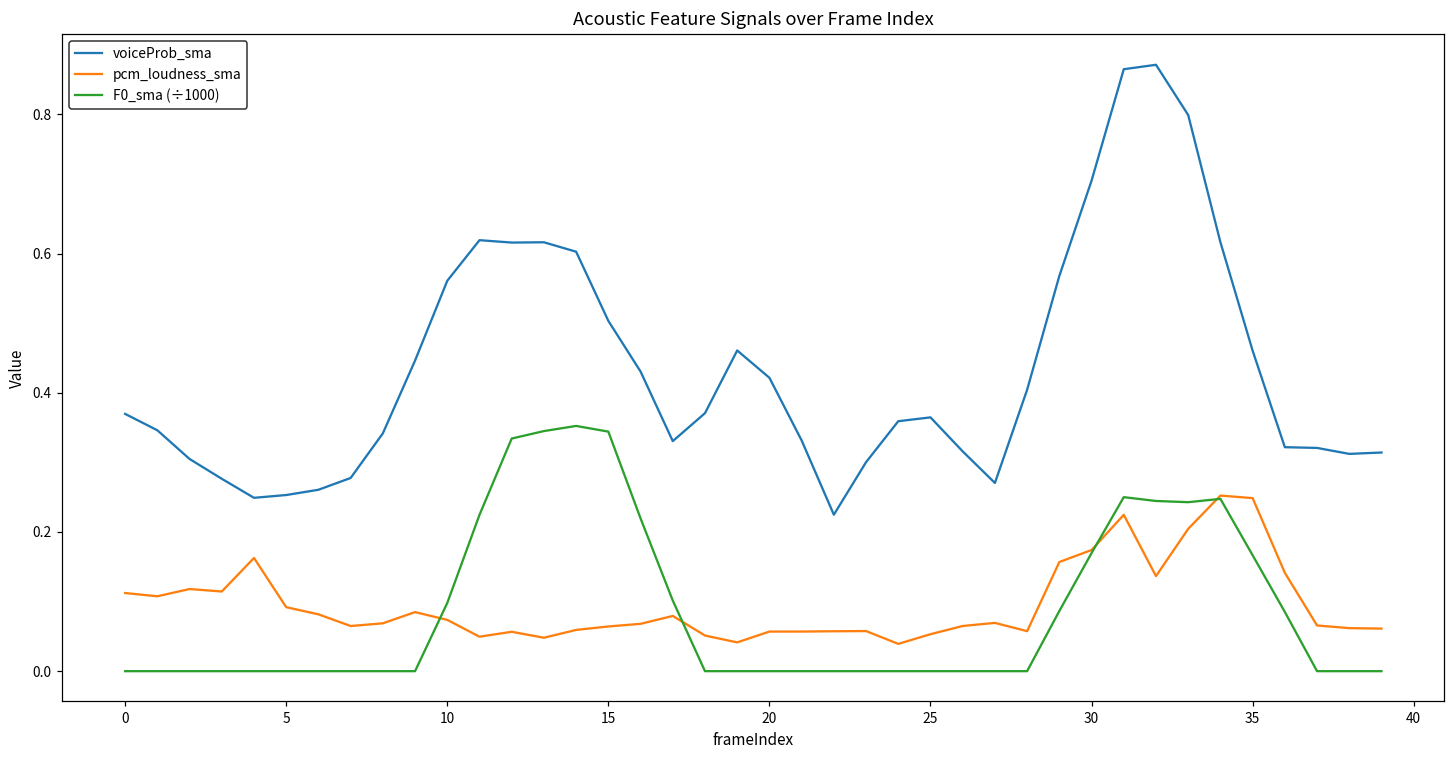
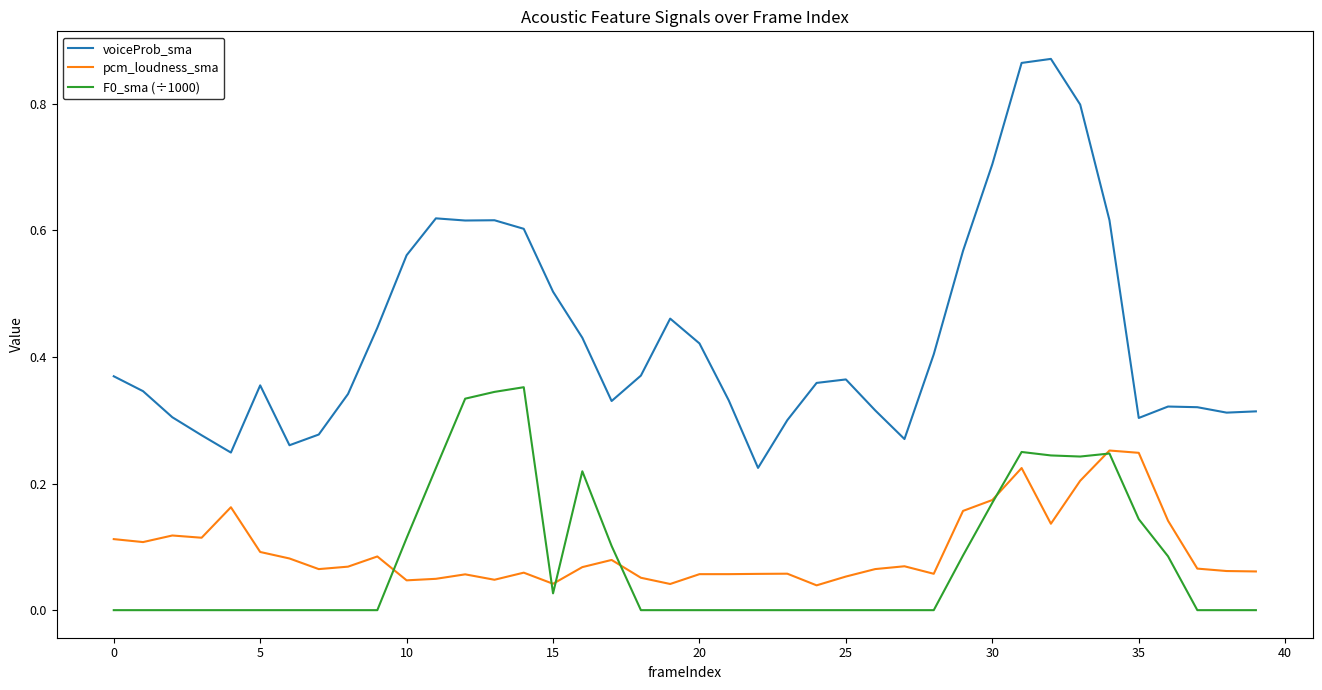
voiceProb_sma, 5: 0.25 -> 0.36
pcm_loudness_sma, 10: 0.07 -> 0.05
F0_sma (÷1000), 10: 0.10 -> 0.11
pcm_loudness_sma, 15: 0.06 -> 0.04
F0_sma (÷1000), 15: 0.34 -> 0.03
voiceProb_sma, 35: 0.46 -> 0.30
F0_sma (÷1000), 35: 0.17 -> 0.14
